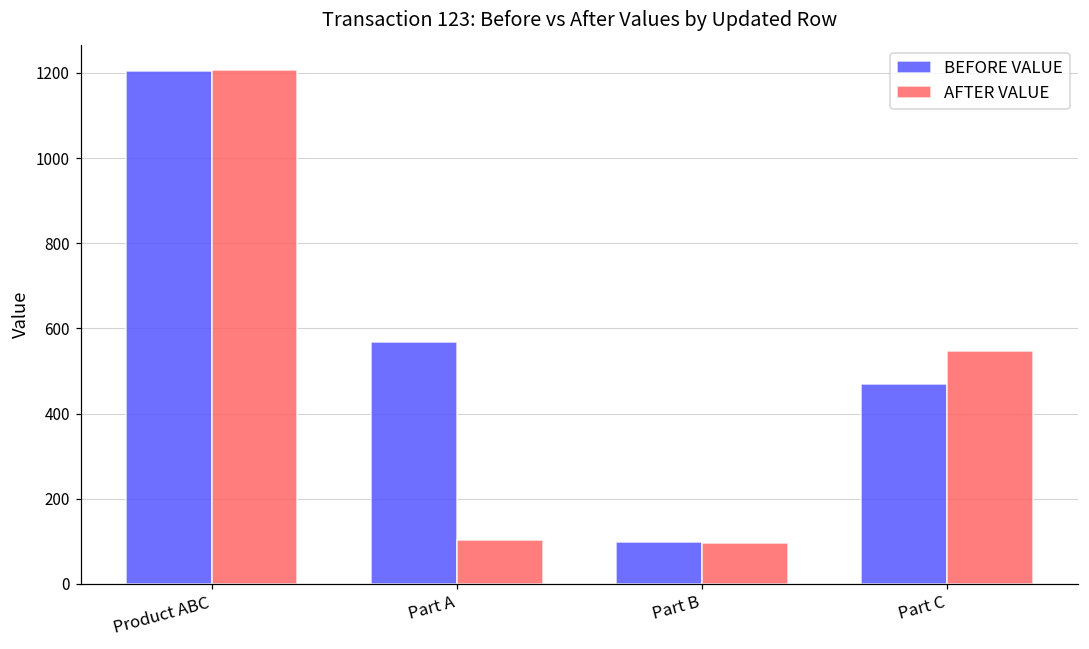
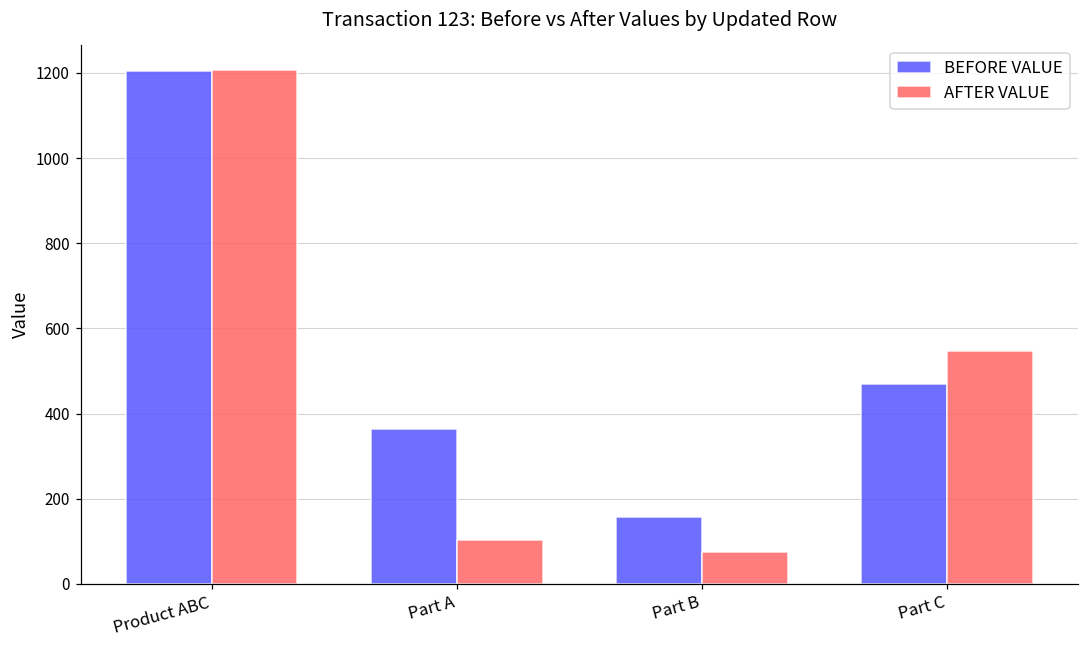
BEFORE VALUE, Part A: 570 -> 360
BEFORE VALUE, Part B: 100 -> 160
AFTER VALUE, Part B: 100 -> 80
